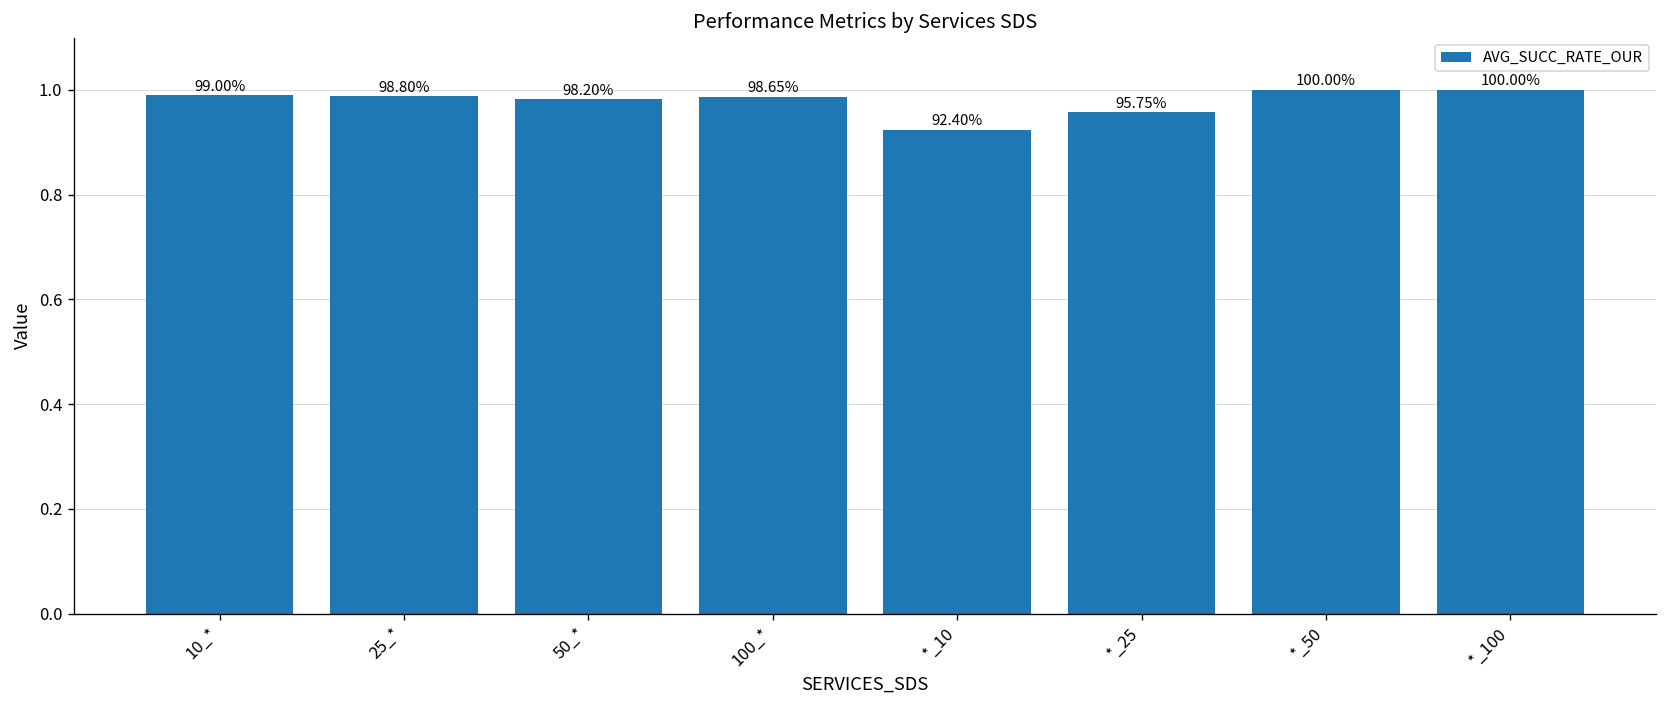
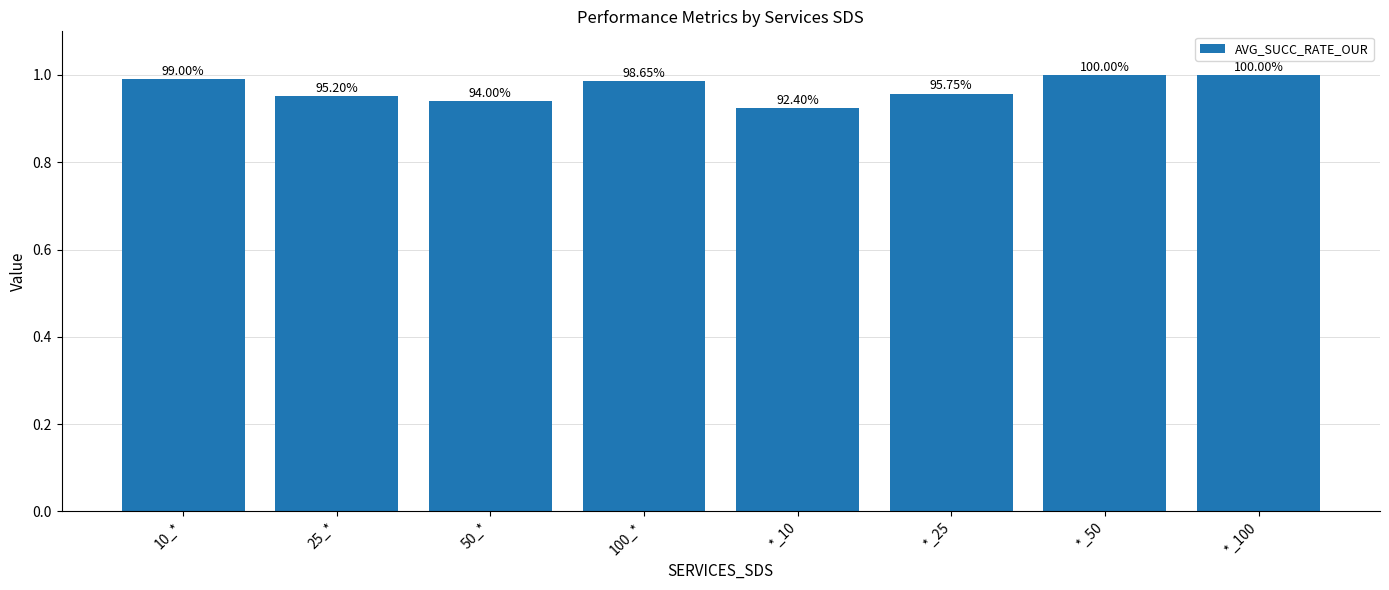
25_*: 98.80% -> 95.20%
50_*: 98.20% -> 94.00%
